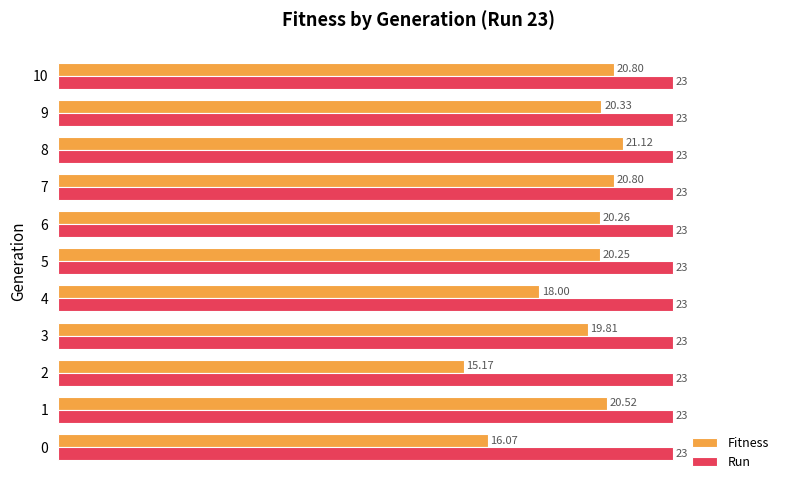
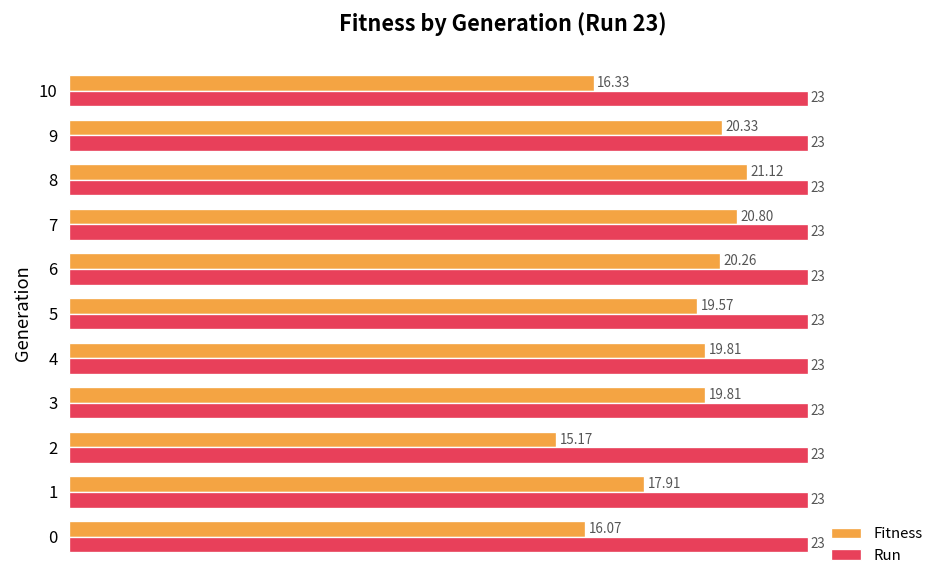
Fitness, 10: 20.80 -> 16.33
Fitness, 5: 20.25 -> 19.57
Fitness, 4: 18.00 -> 19.81
Fitness, 1: 20.52 -> 17.91
